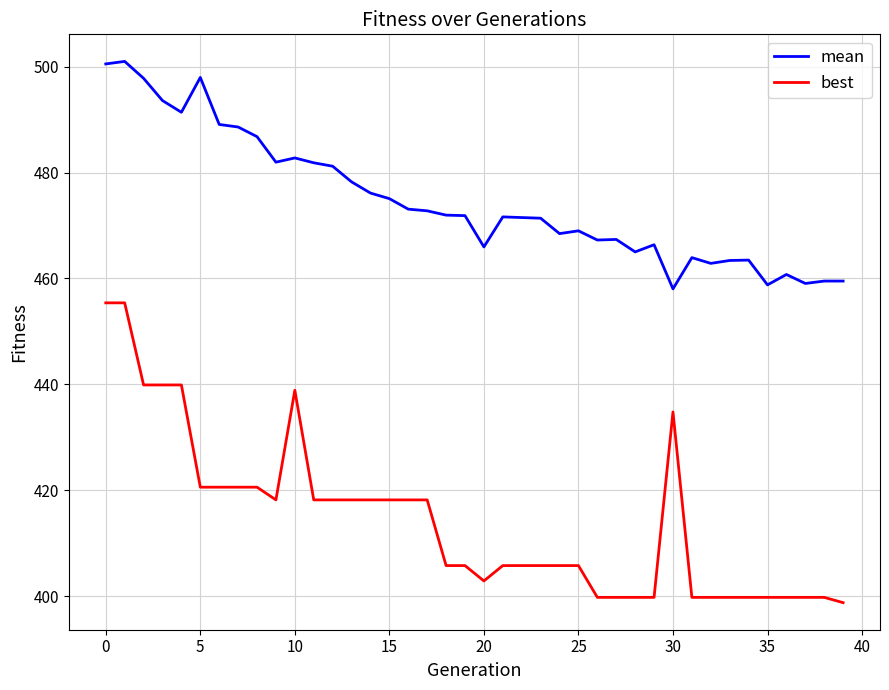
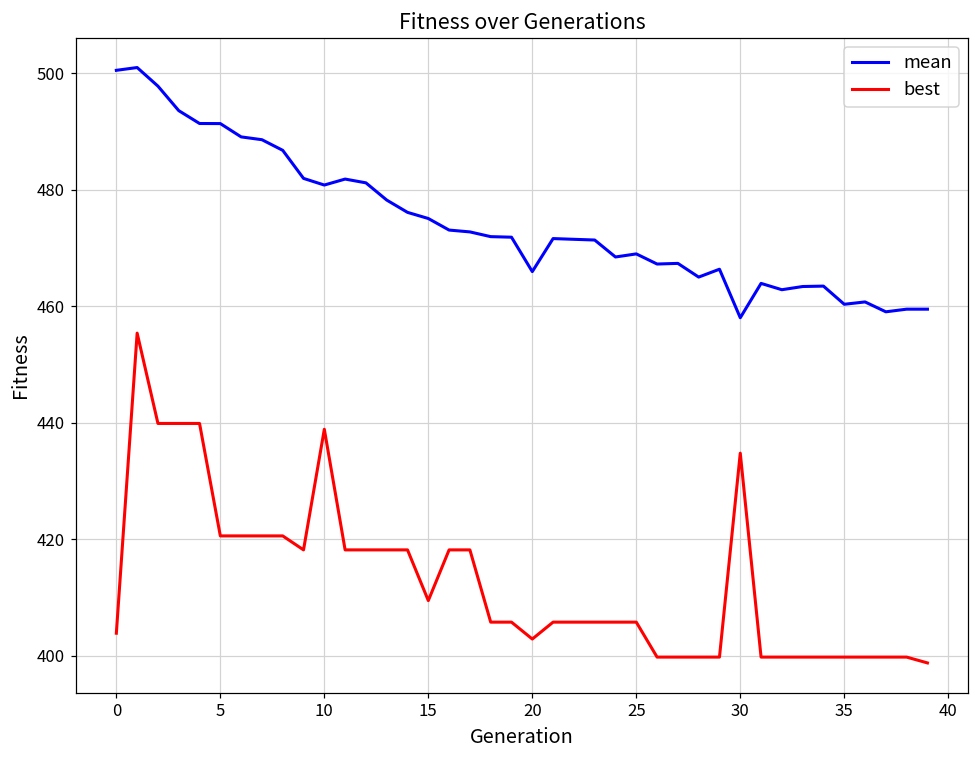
best, 0: 455 -> 404
mean, 5: 498 -> 491
mean, 10: 483 -> 481
best, 15: 418 -> 410
mean, 35: 459 -> 460
